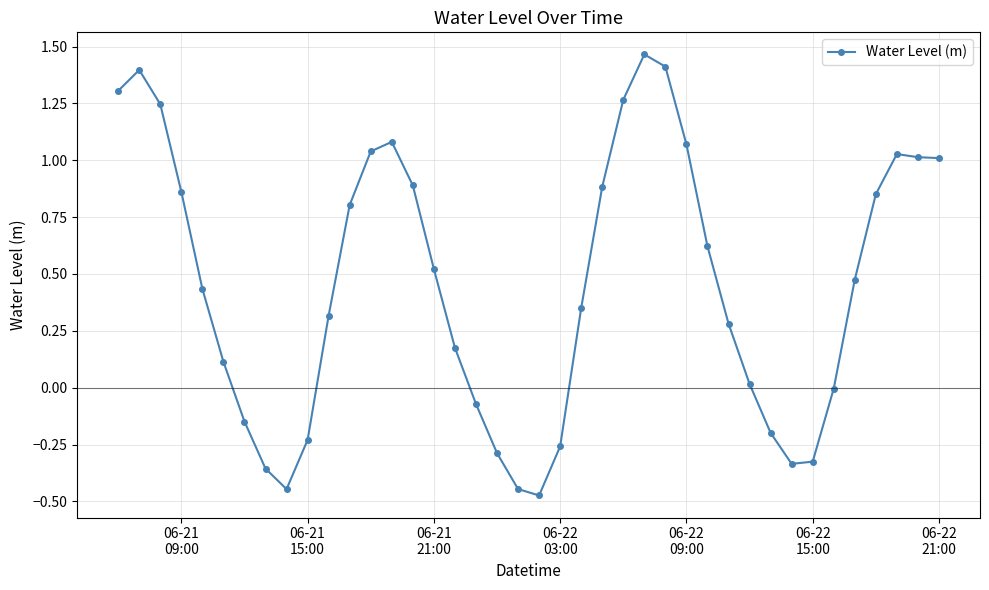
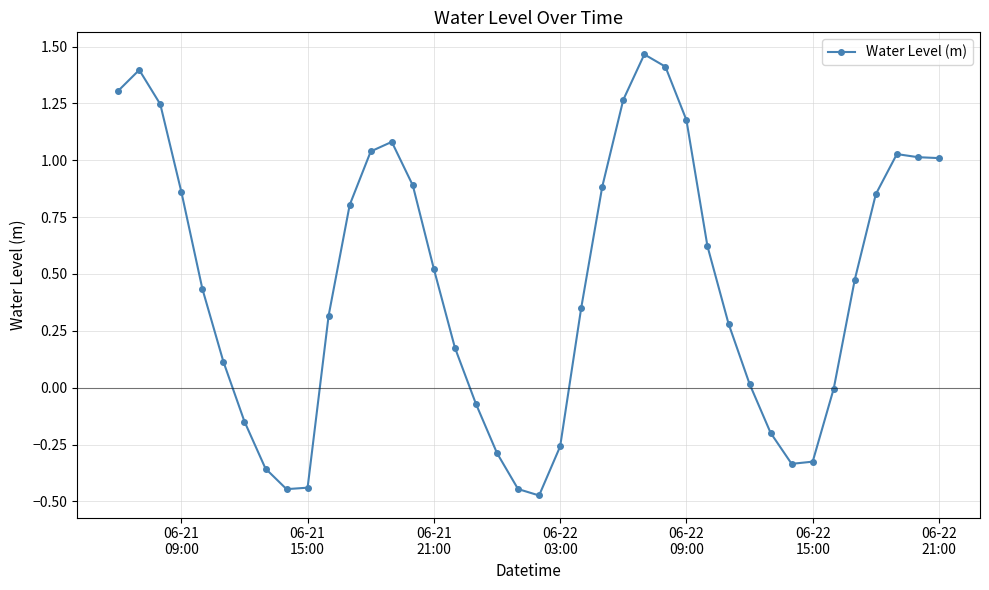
06-21 15:00: -0.23 -> -0.44
06-22 09:00: 1.07 -> 1.18
